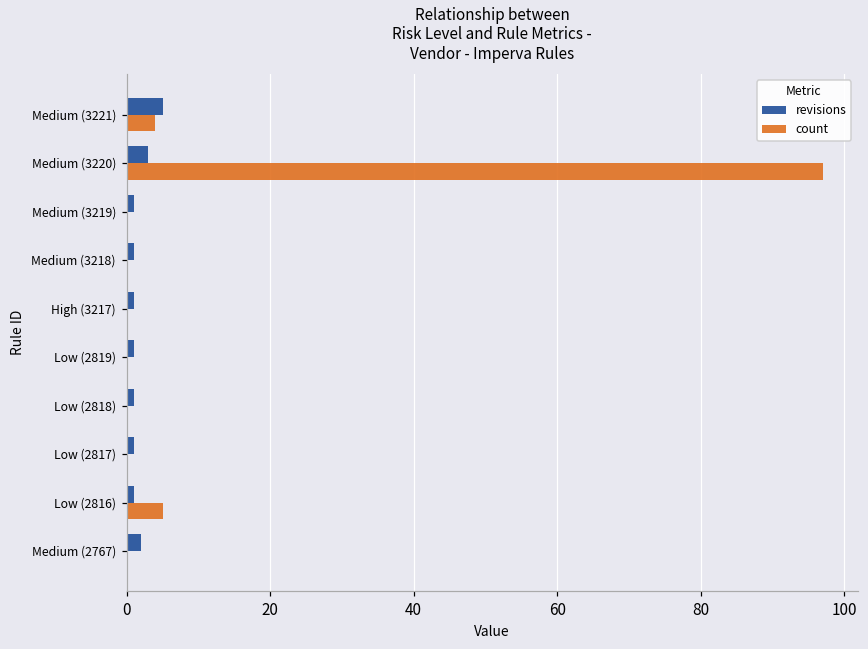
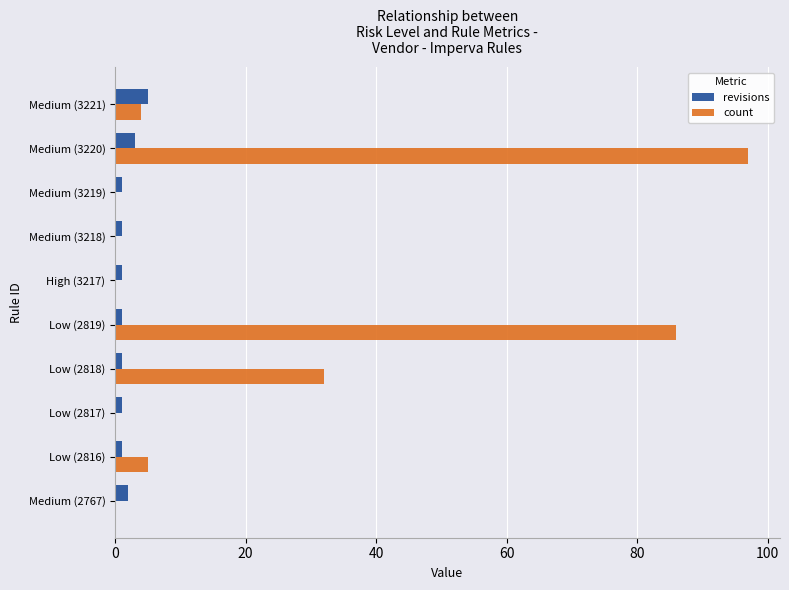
count, Low (2819): 0 -> 86
count, Low (2818): 0 -> 32
